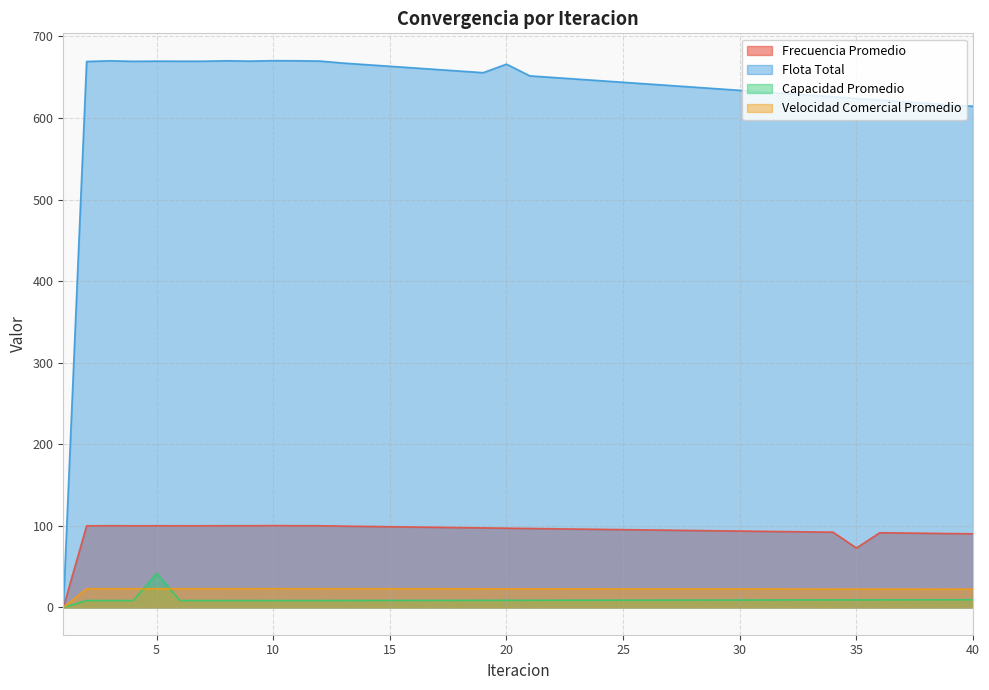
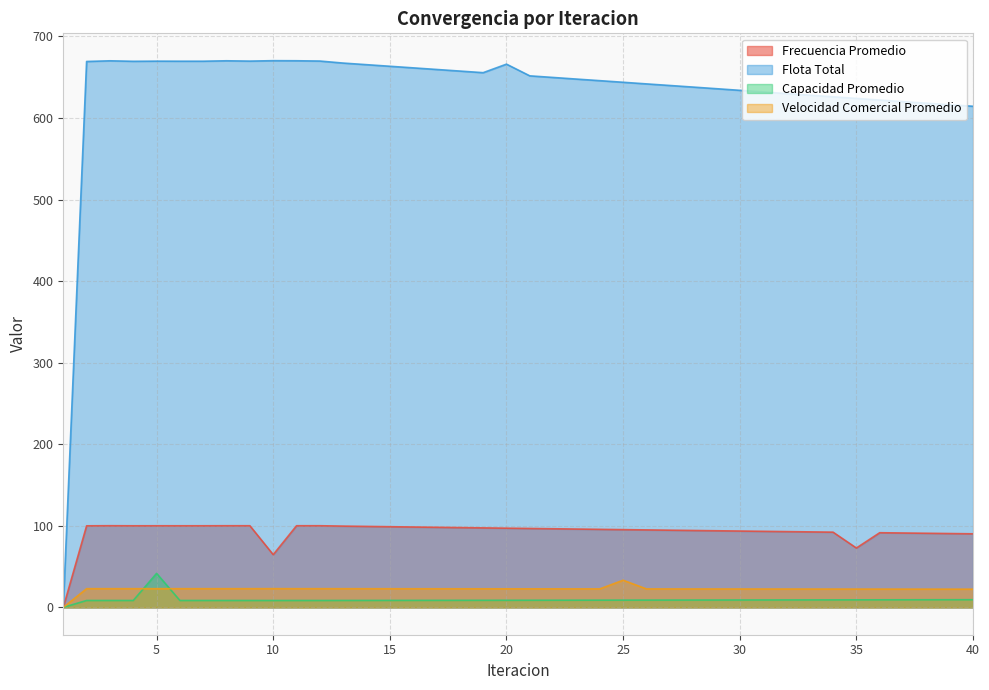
Frecuencia Promedio, 10: 100 -> 60
Velocidad Comercial Promedio, 25: 20 -> 30
